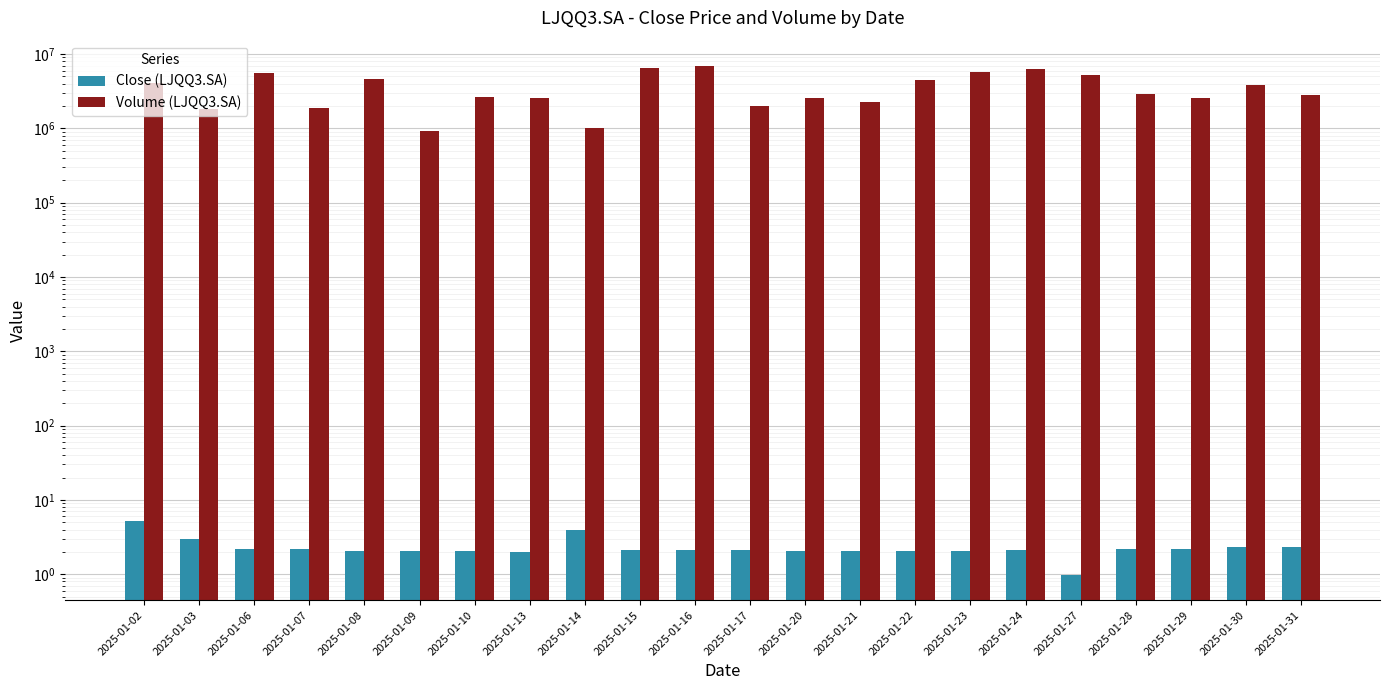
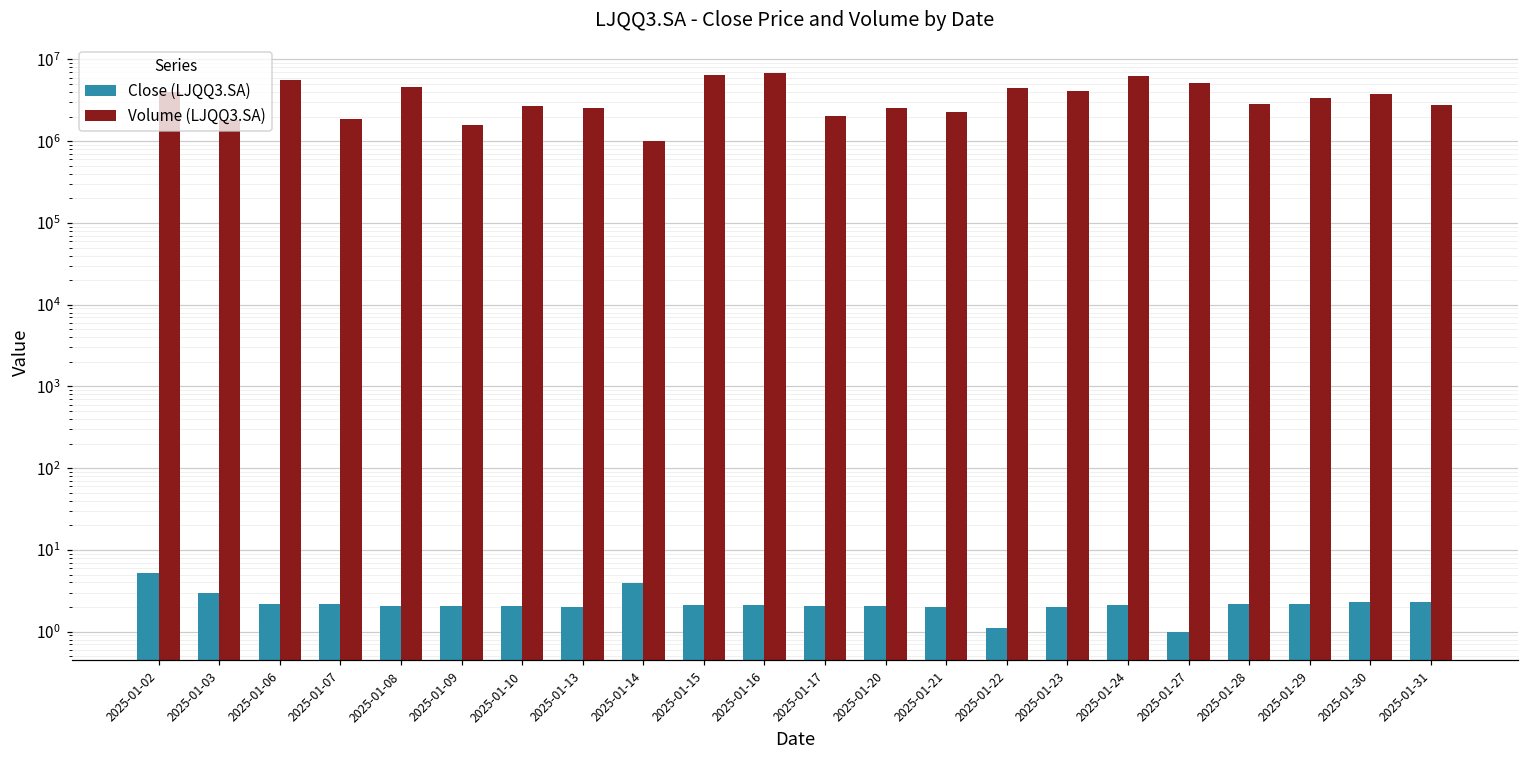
Volume (LJQQ3.SA), 2025-01-09: 900000 -> 1600000
Close (LJQQ3.SA), 2025-01-22: 2.1 -> 1.1
Volume (LJQQ3.SA), 2025-01-23: 6000000 -> 4000000
Volume (LJQQ3.SA), 2025-01-29: 2500000 -> 3000000
